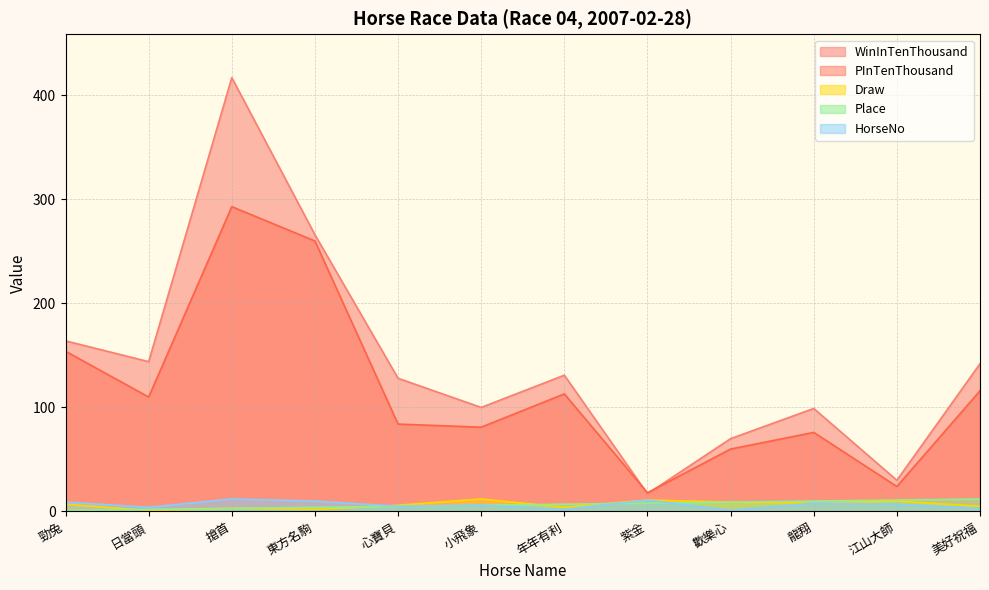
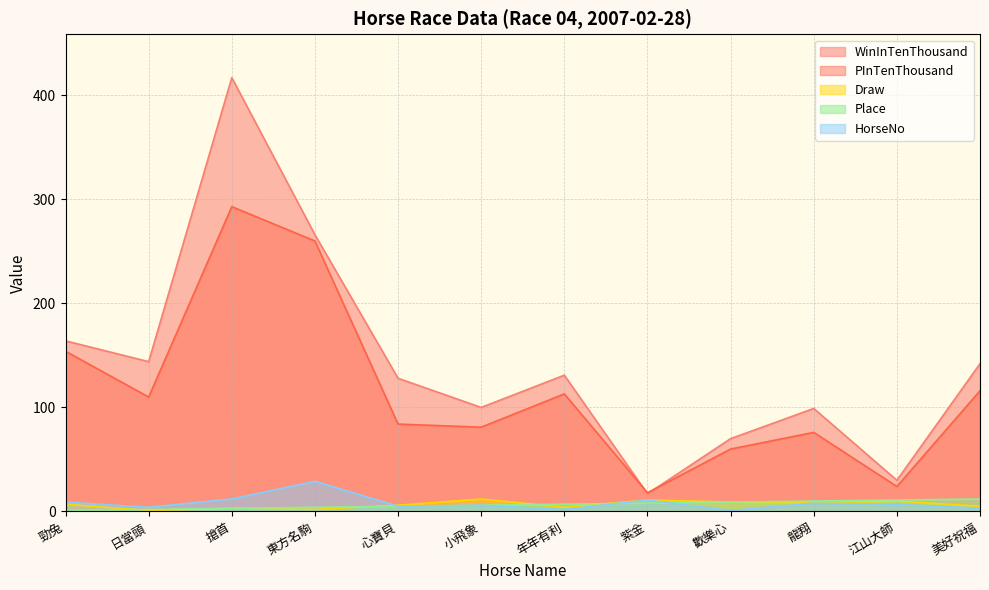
HorseNo, 東方名駒: 10 -> 29
